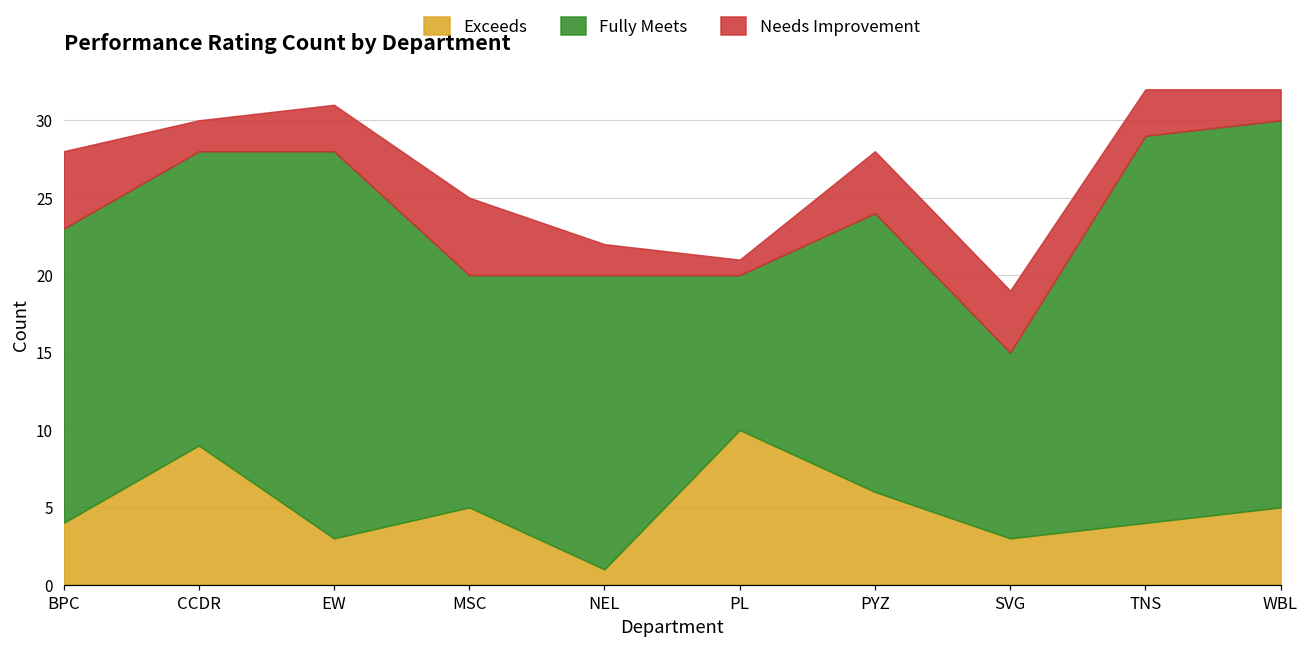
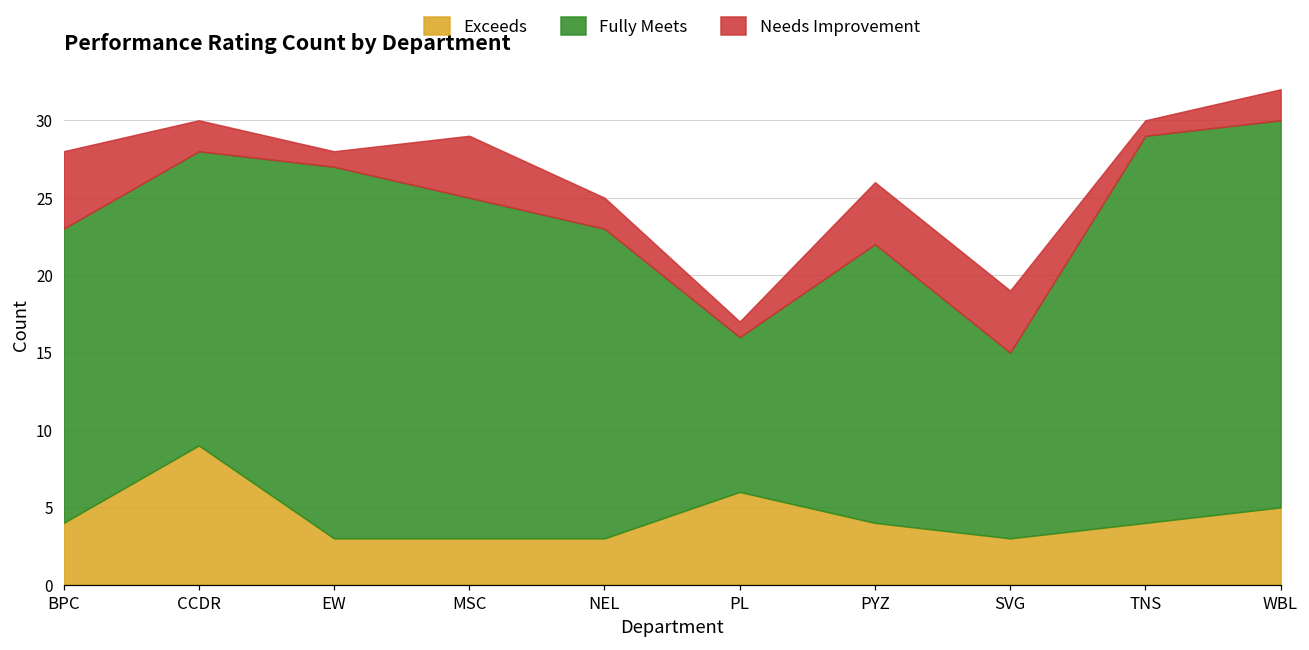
Fully Meets, EW: 25 -> 24
Needs Improvement, EW: 3 -> 1
Exceeds, MSC: 5 -> 3
Fully Meets, MSC: 15 -> 22
Needs Improvement, MSC: 5 -> 4
Exceeds, NEL: 1 -> 3
Fully Meets, NEL: 19 -> 20
Exceeds, PL: 10 -> 6
Exceeds, PYZ: 6 -> 4
Needs Improvement, TNS: 3 -> 1
